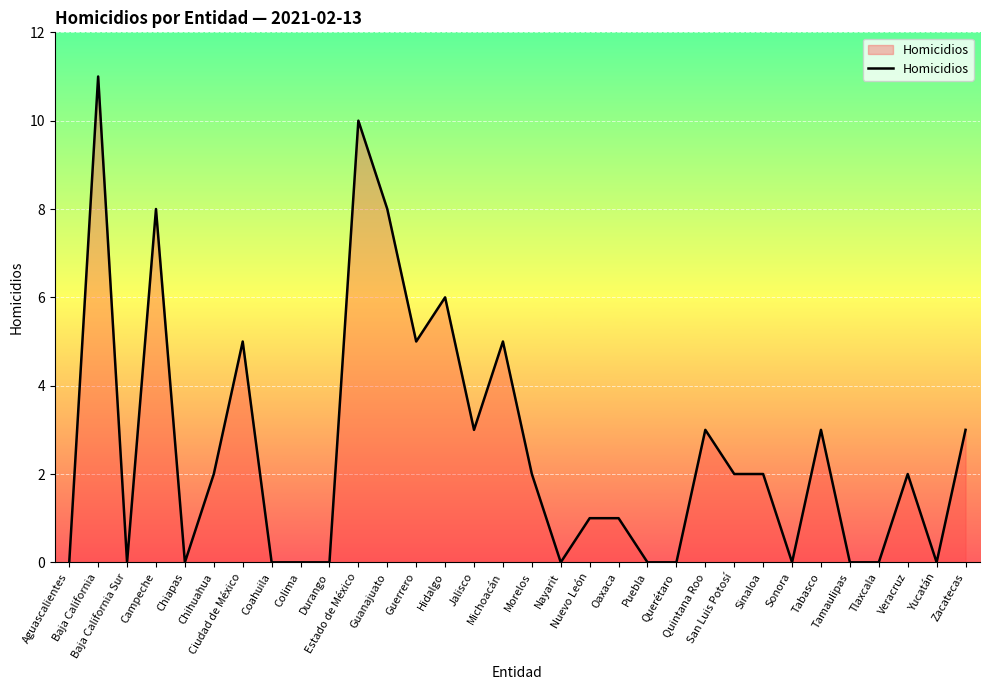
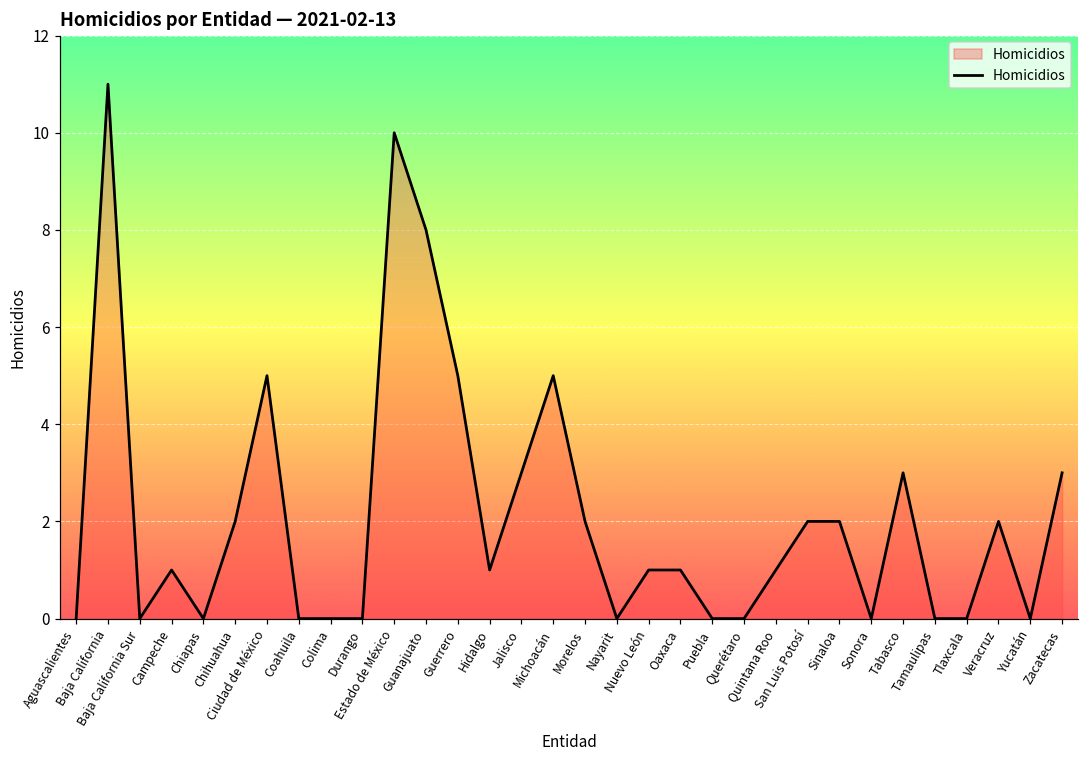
Campeche: 8 -> 1
Hidalgo: 6 -> 1
Quintana Roo: 3 -> 1
